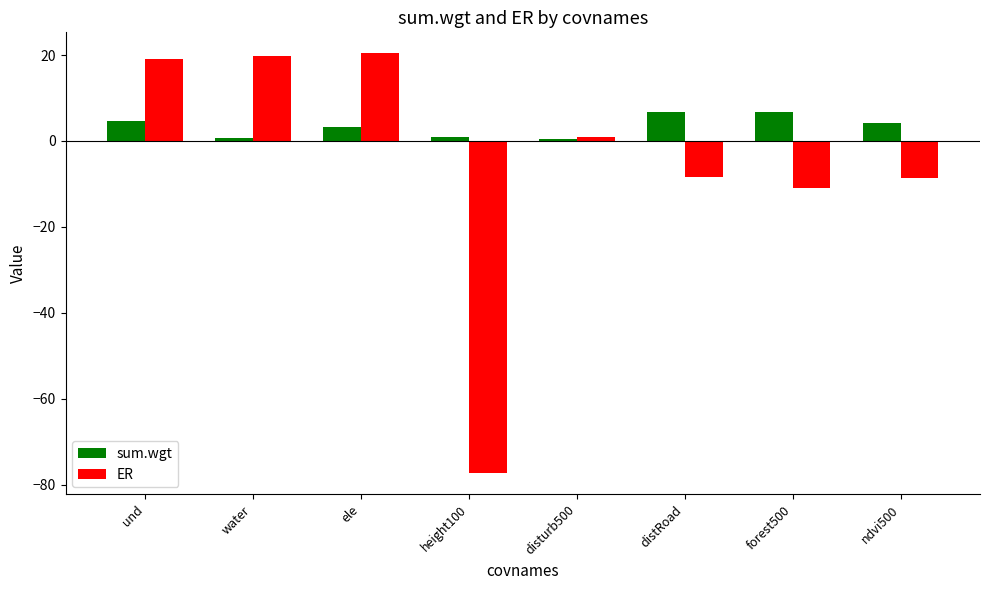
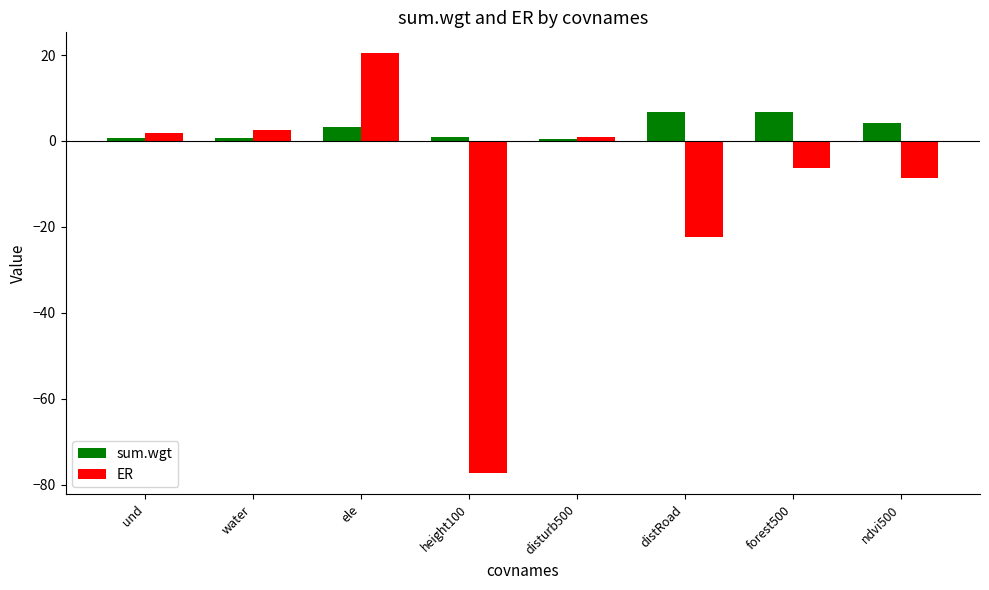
sum.wgt, und: 5 -> 1
ER, und: 19 -> 2
ER, water: 20 -> 3
ER, distRoad: -8 -> -22
ER, forest500: -11 -> -6
